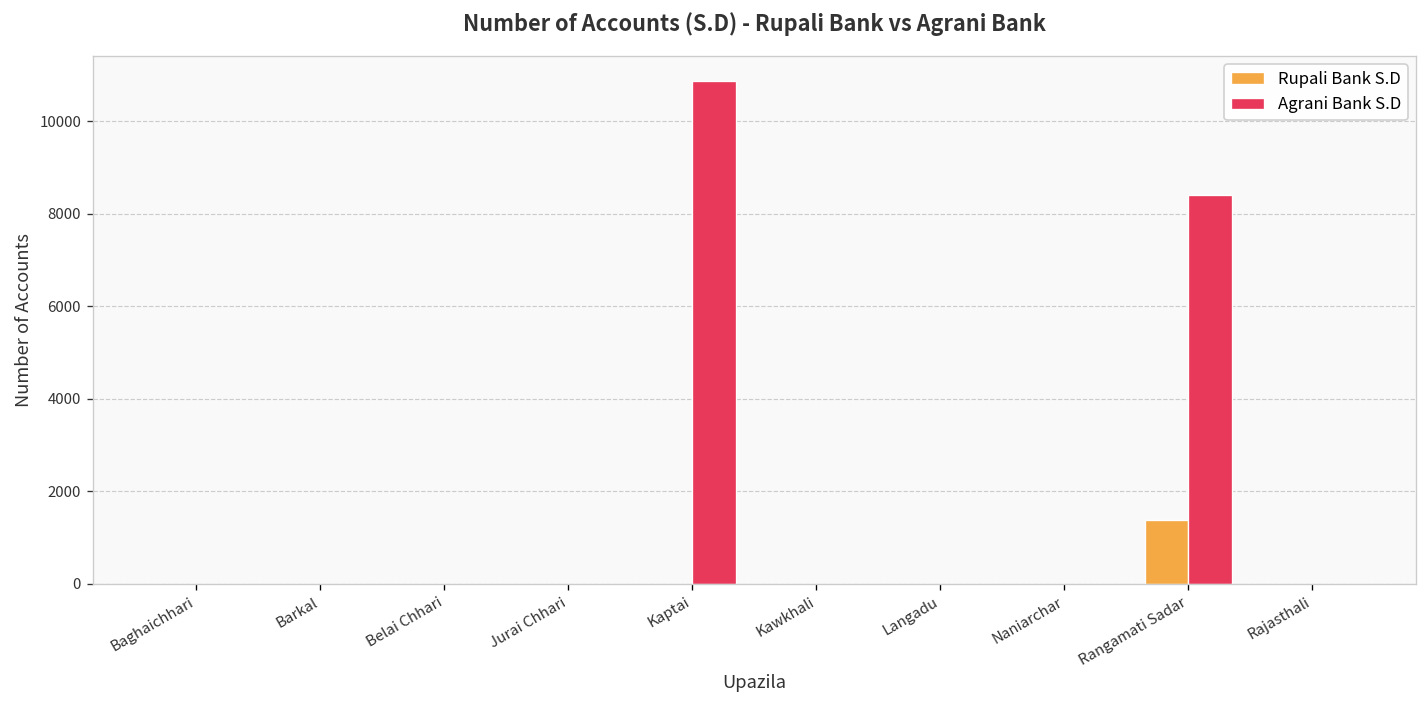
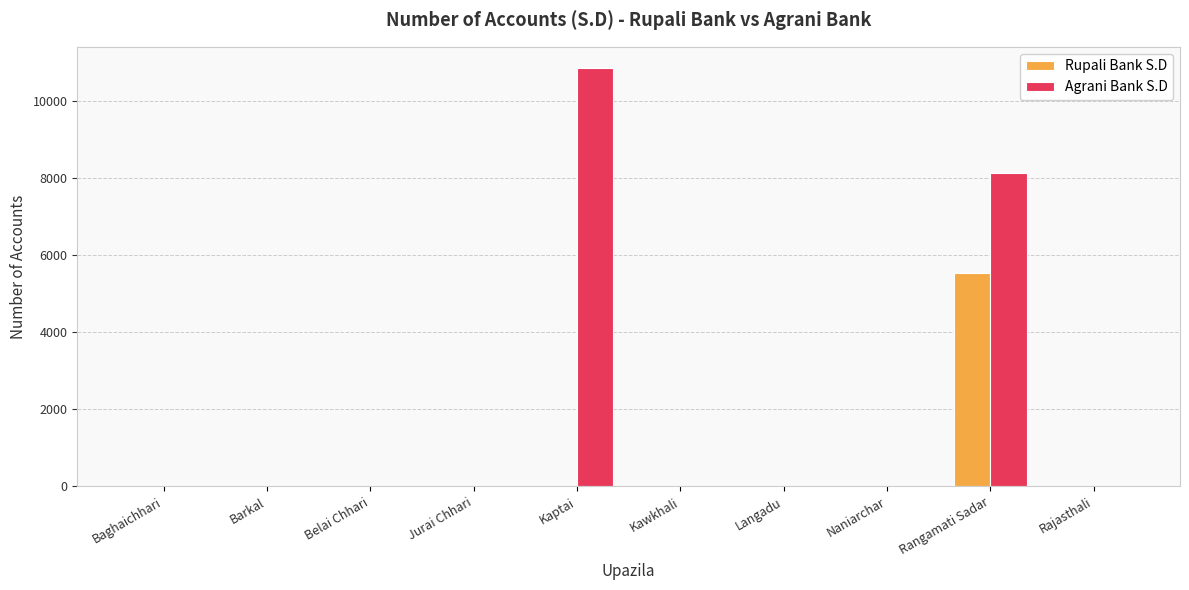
Rupali Bank S.D, Rangamati Sadar: 1400 -> 5500
Agrani Bank S.D, Rangamati Sadar: 8400 -> 8100
